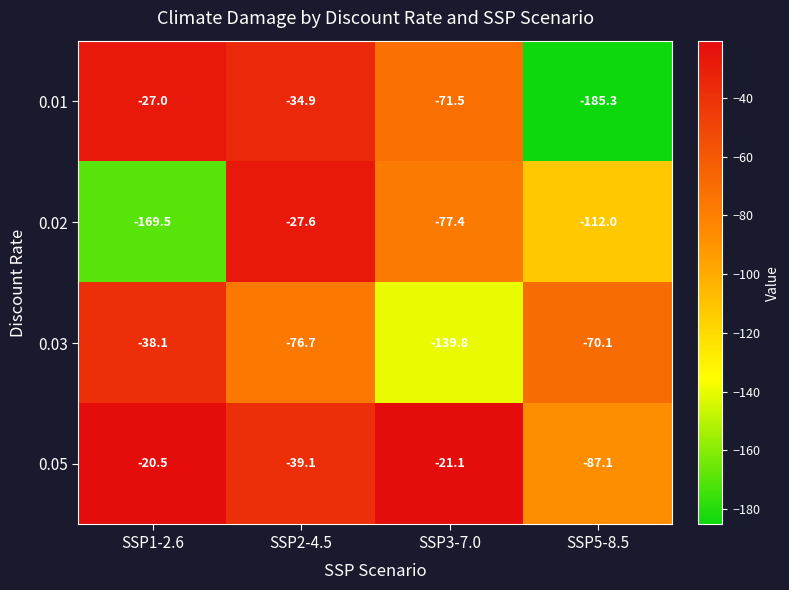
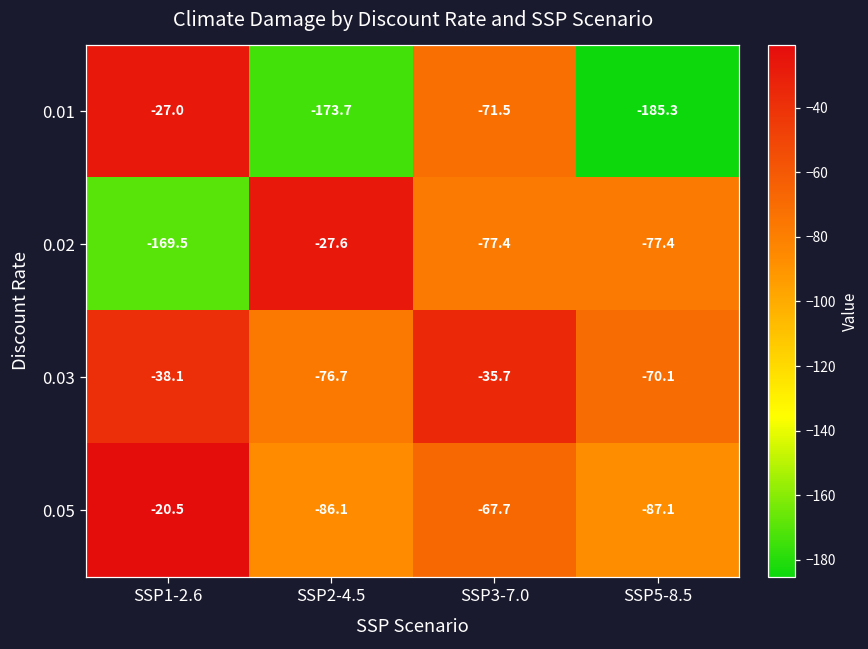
0.01, SSP2-4.5: -34.9 -> -173.7
0.02, SSP5-8.5: -112.0 -> -77.4
0.03, SSP3-7.0: -139.8 -> -35.7
0.05, SSP2-4.5: -39.1 -> -86.1
0.05, SSP3-7.0: -21.1 -> -67.7
